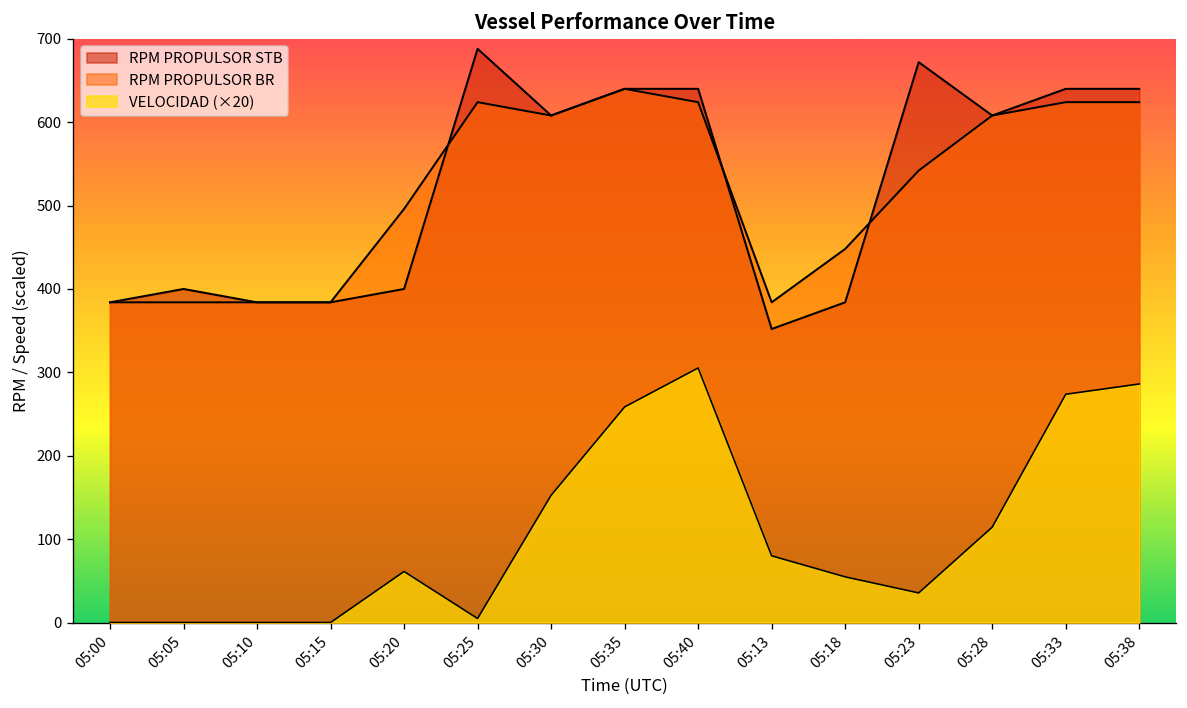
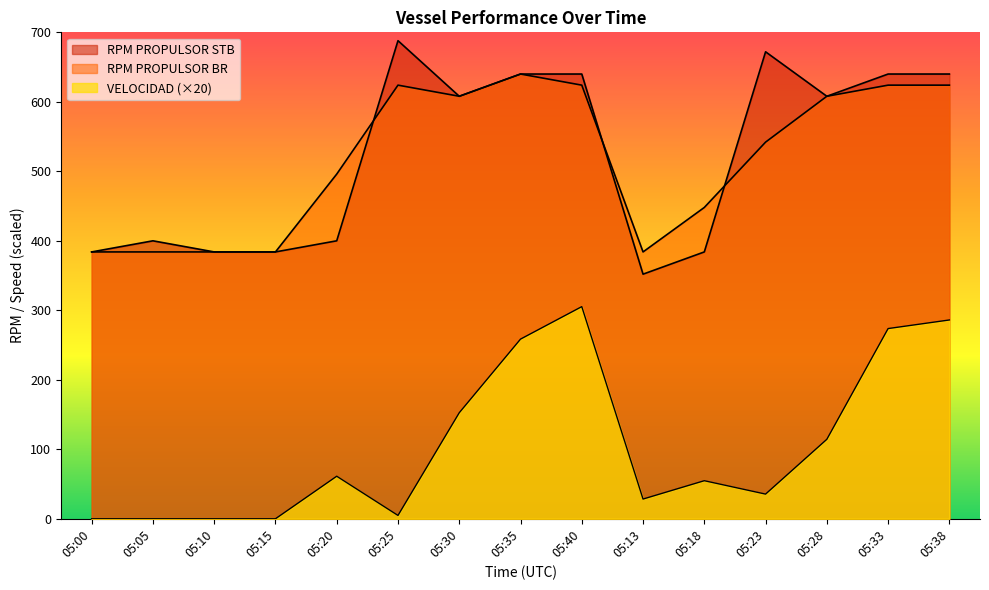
VELOCIDAD (×20), 05:13: 80 -> 30
